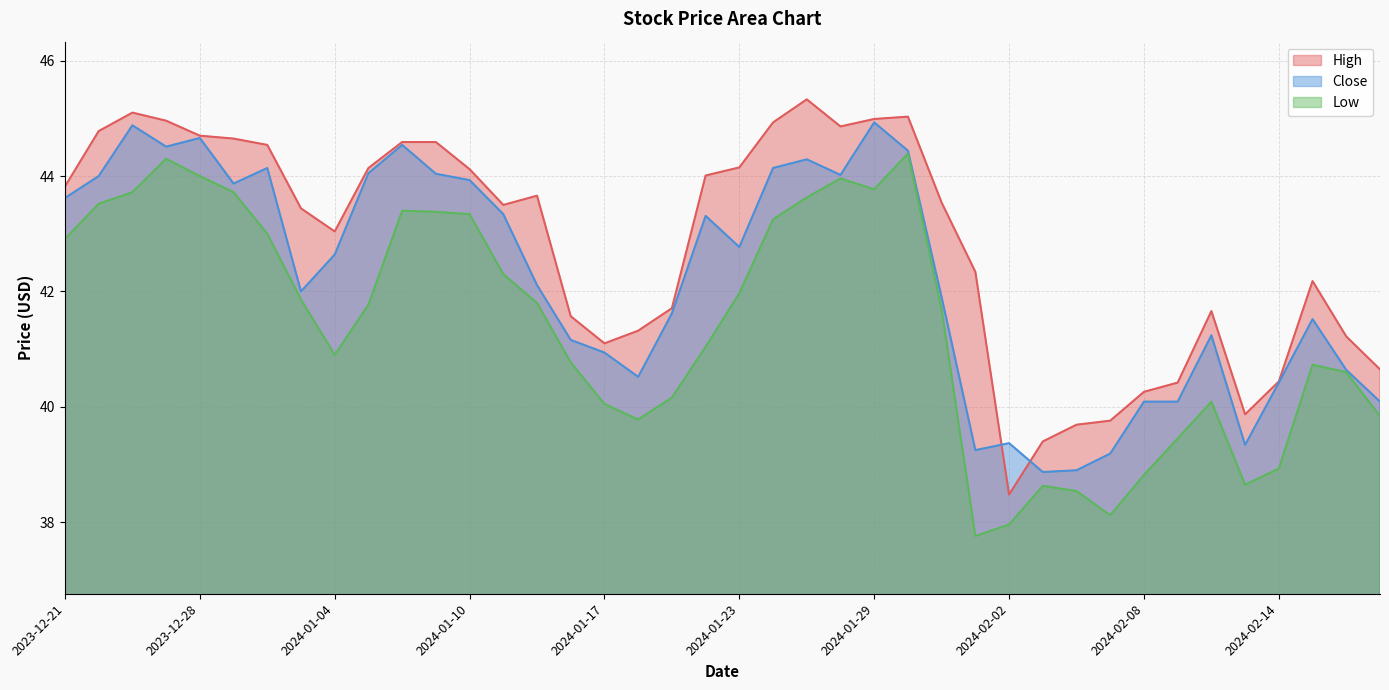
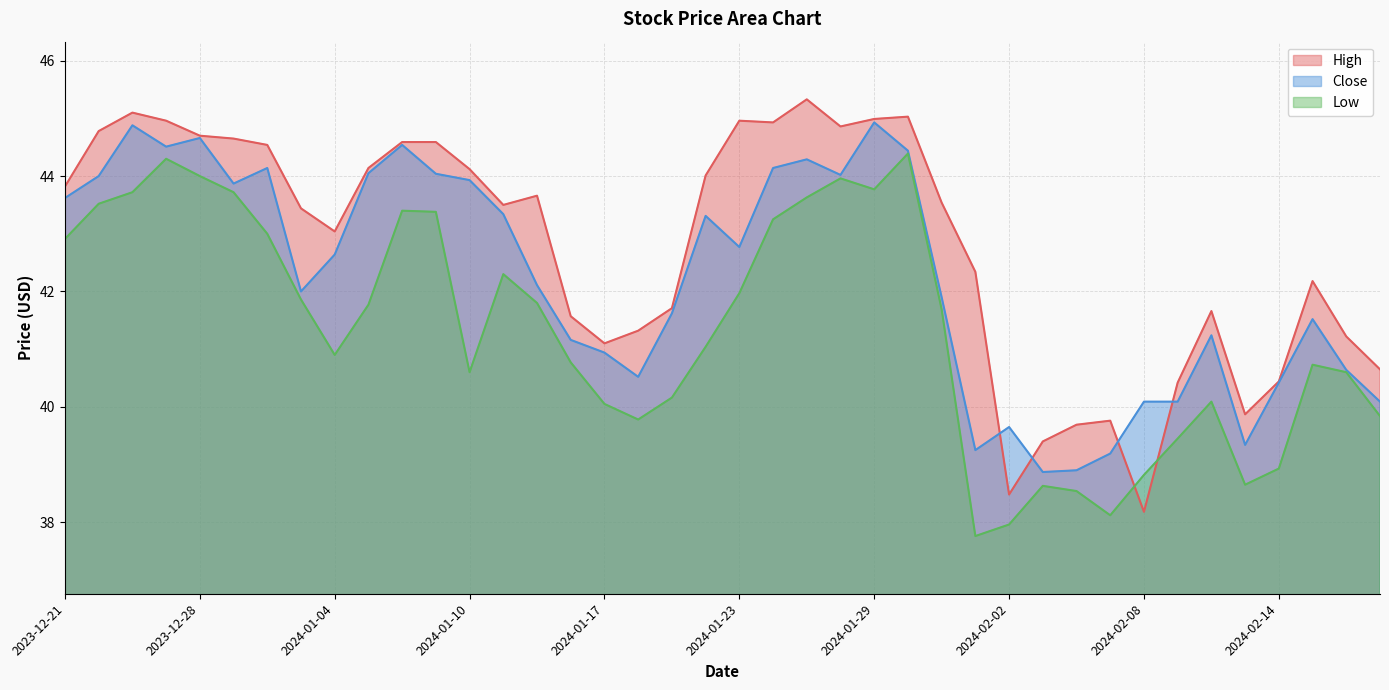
Low, 2024-01-10: 43.3 -> 40.6
High, 2024-01-23: 44.2 -> 45.0
Close, 2024-02-02: 39.4 -> 39.7
High, 2024-02-08: 40.3 -> 38.2
